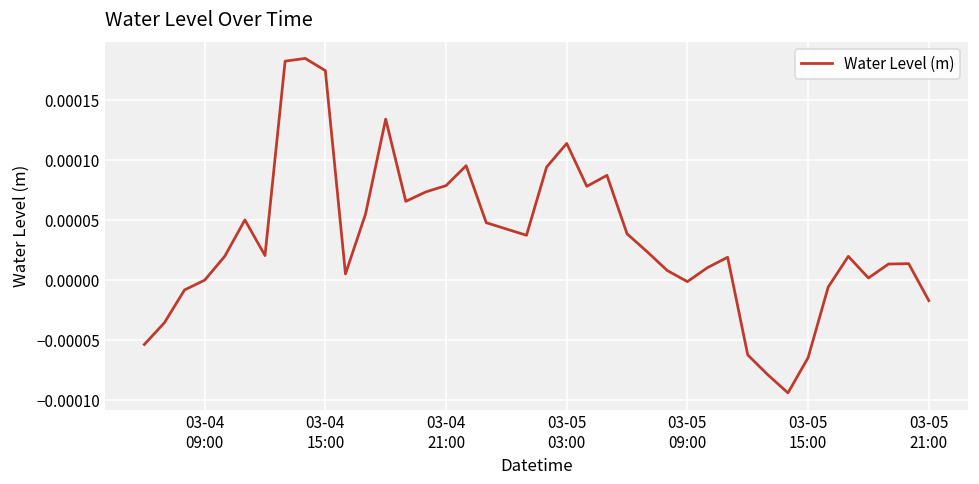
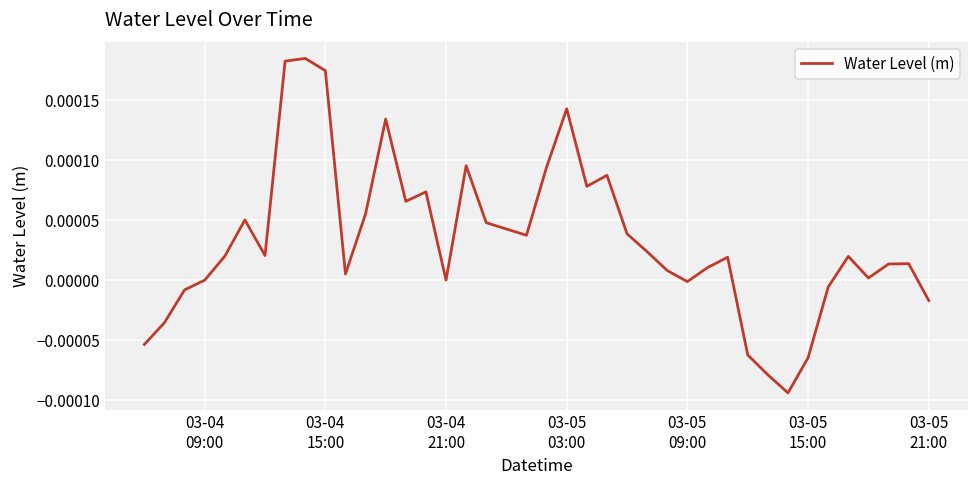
03-04 21:00: 0.0001 -> 0.0000
03-05 03:00: 0.000114 -> 0.000143
